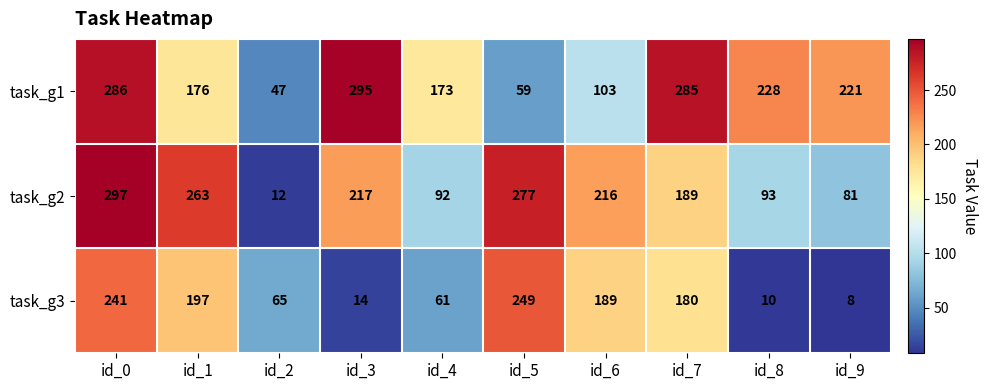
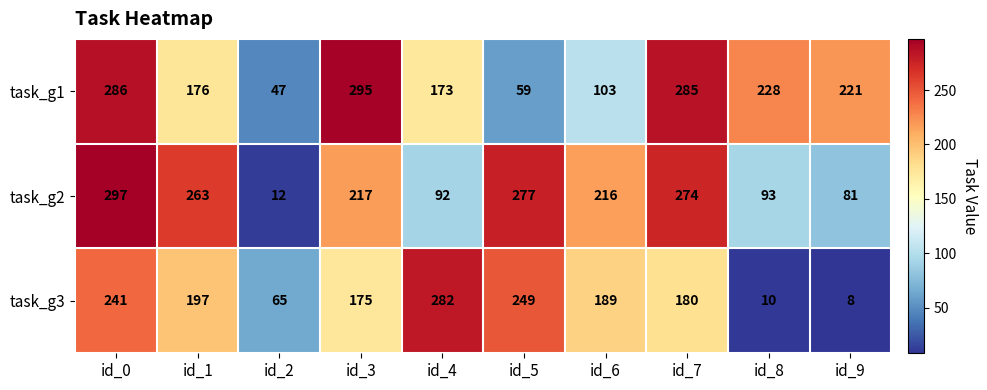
task_g2, id_7: 189 -> 274
task_g3, id_3: 14 -> 175
task_g3, id_4: 61 -> 282
